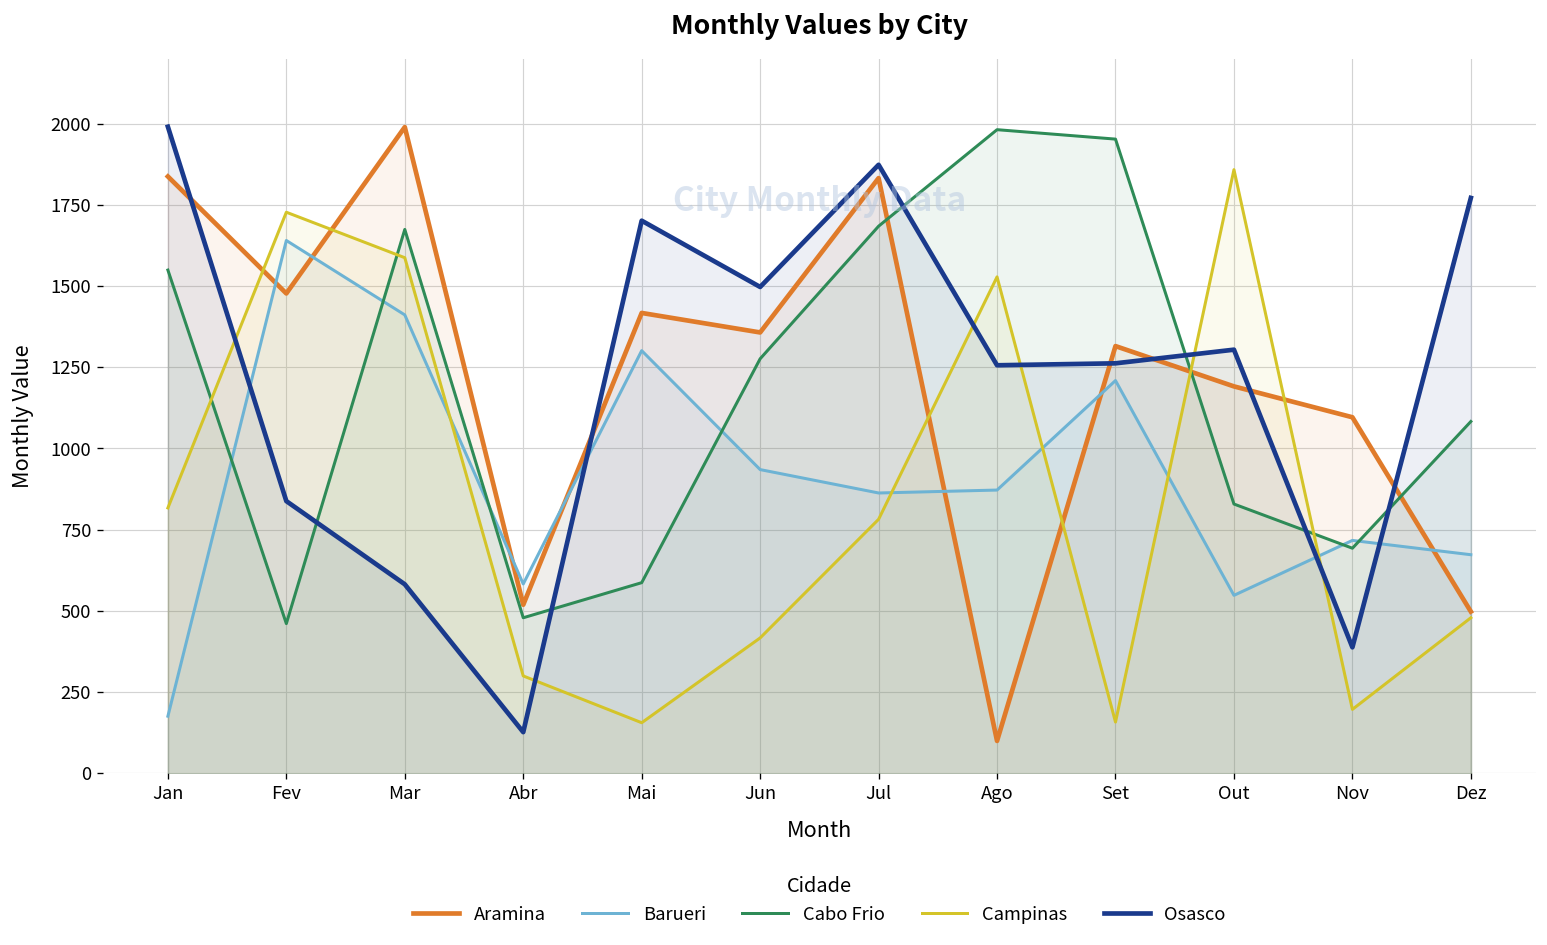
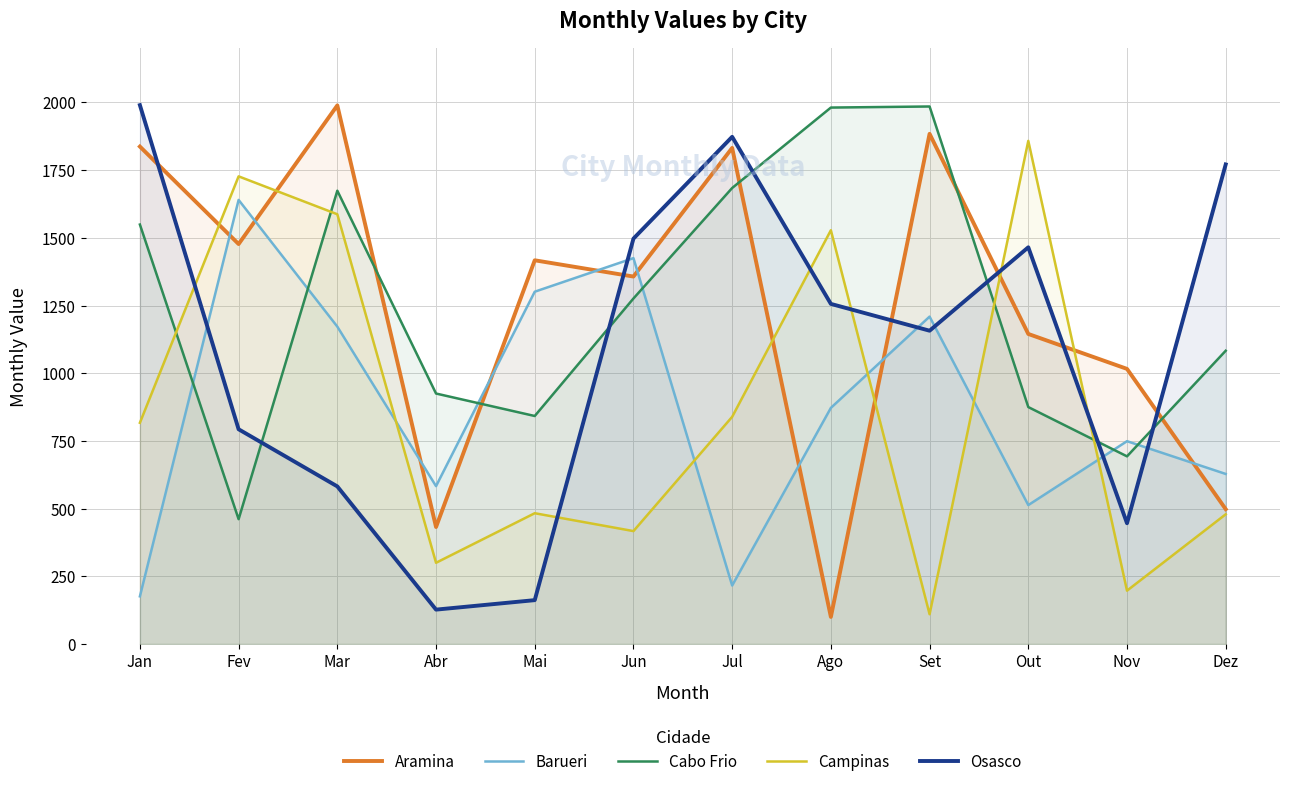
Osasco, Fev: 840 -> 790
Barueri, Mar: 1410 -> 1170
Aramina, Abr: 520 -> 430
Cabo Frio, Abr: 480 -> 930
Cabo Frio, Mai: 590 -> 840
Campinas, Mai: 160 -> 480
Osasco, Mai: 1700 -> 160
Barueri, Jun: 940 -> 1430
Barueri, Jul: 860 -> 220
Campinas, Jul: 780 -> 840
Aramina, Set: 1320 -> 1880
Cabo Frio, Set: 1950 -> 1990
Campinas, Set: 160 -> 110
Osasco, Set: 1260 -> 1160
Aramina, Out: 1190 -> 1150
Barueri, Out: 550 -> 510
Cabo Frio, Out: 830 -> 880
Osasco, Out: 1300 -> 1470
Aramina, Nov: 1100 -> 1020
Barueri, Nov: 720 -> 750
Osasco, Nov: 390 -> 450
Barueri, Dez: 670 -> 630
